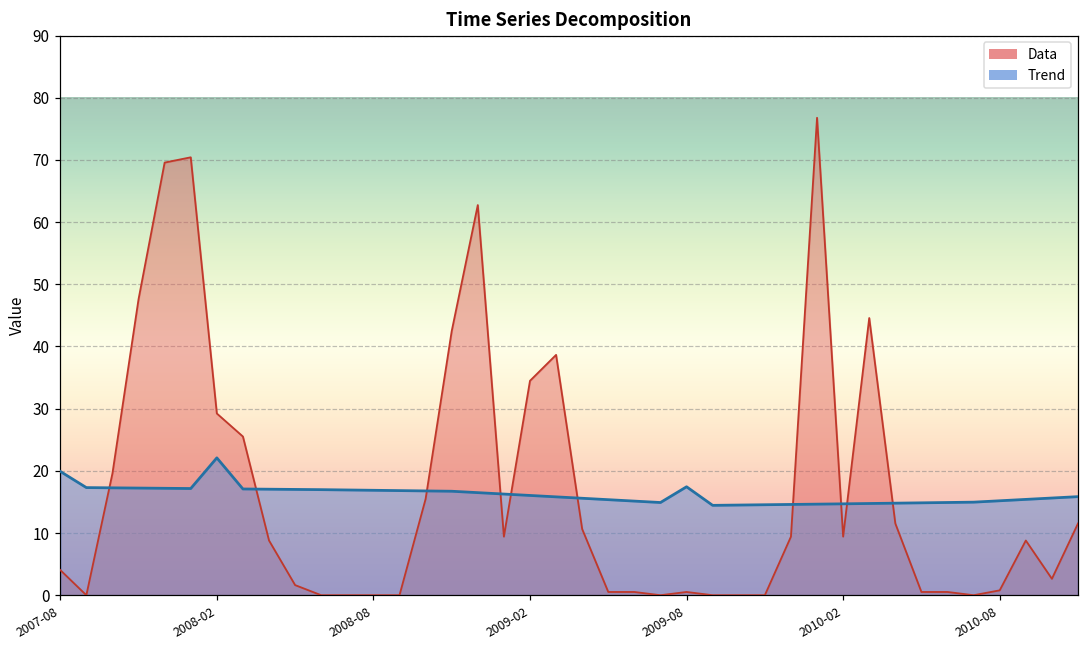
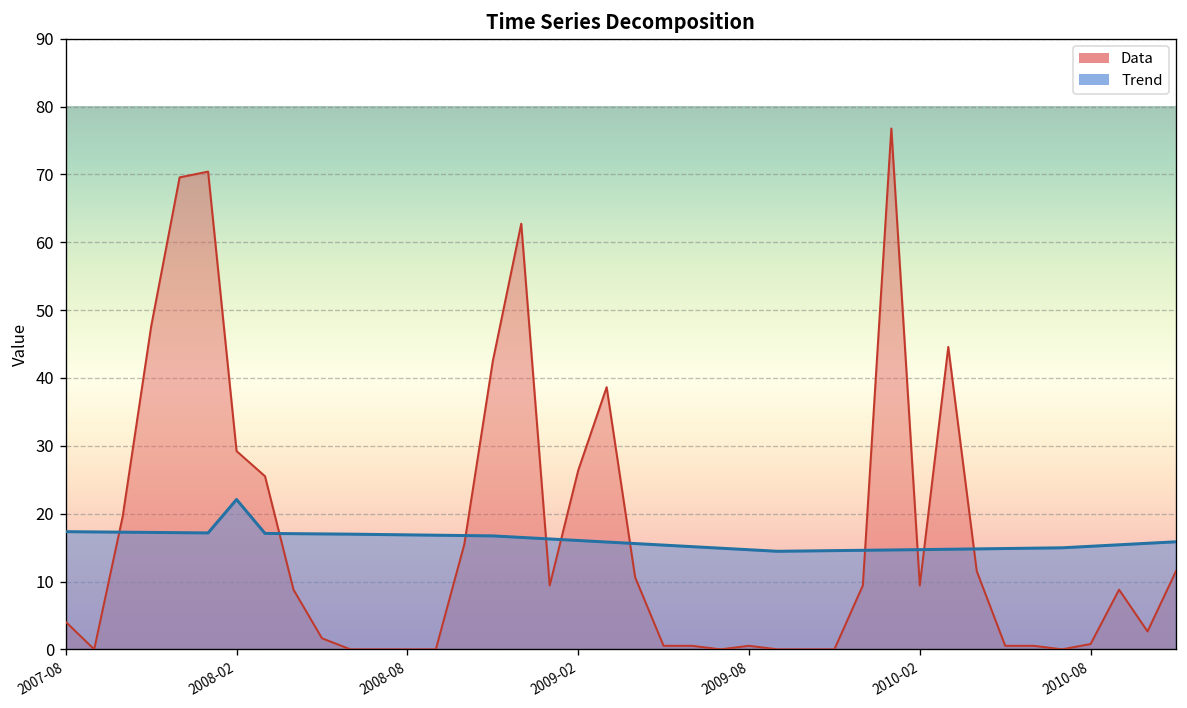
Trend, 2007-08: 20 -> 17
Data, 2009-02: 34 -> 26
Trend, 2009-08: 17 -> 15
